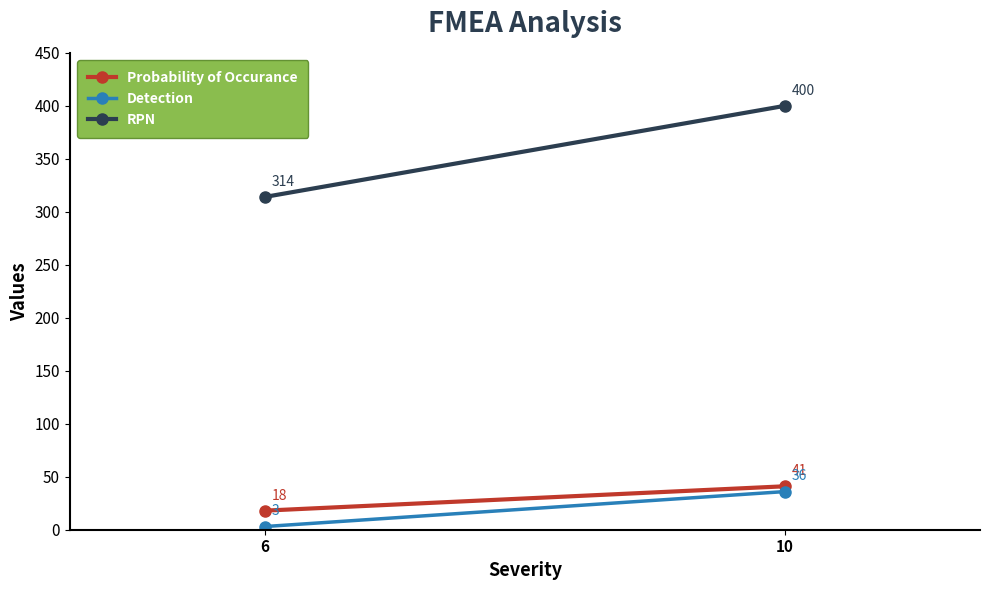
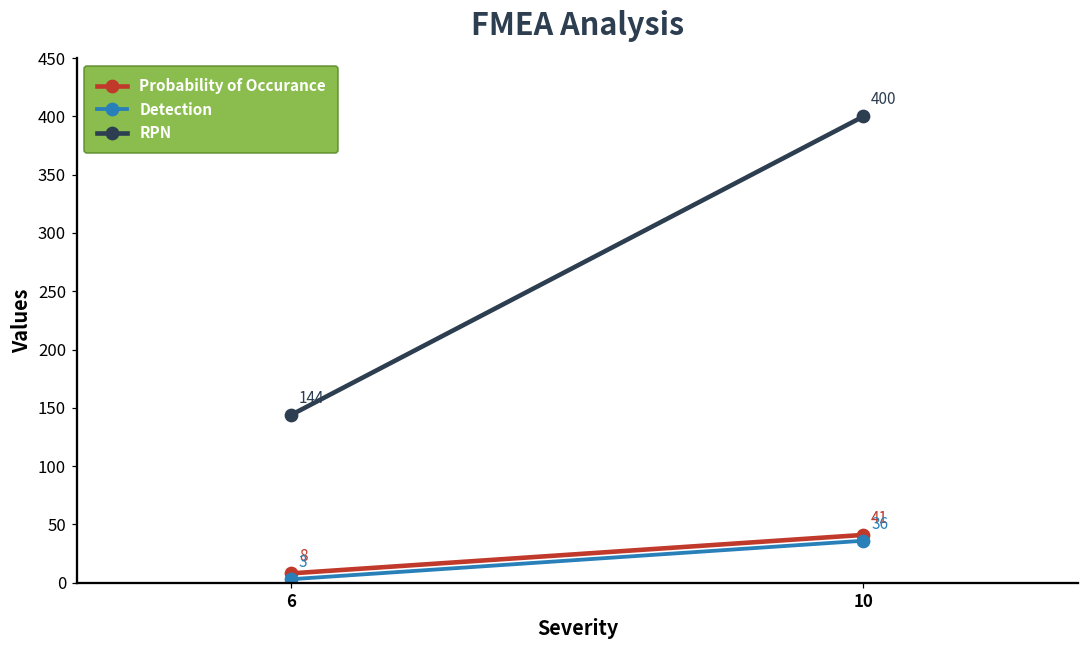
Probability of Occurance, 6: 18 -> 8
RPN, 6: 314 -> 144
